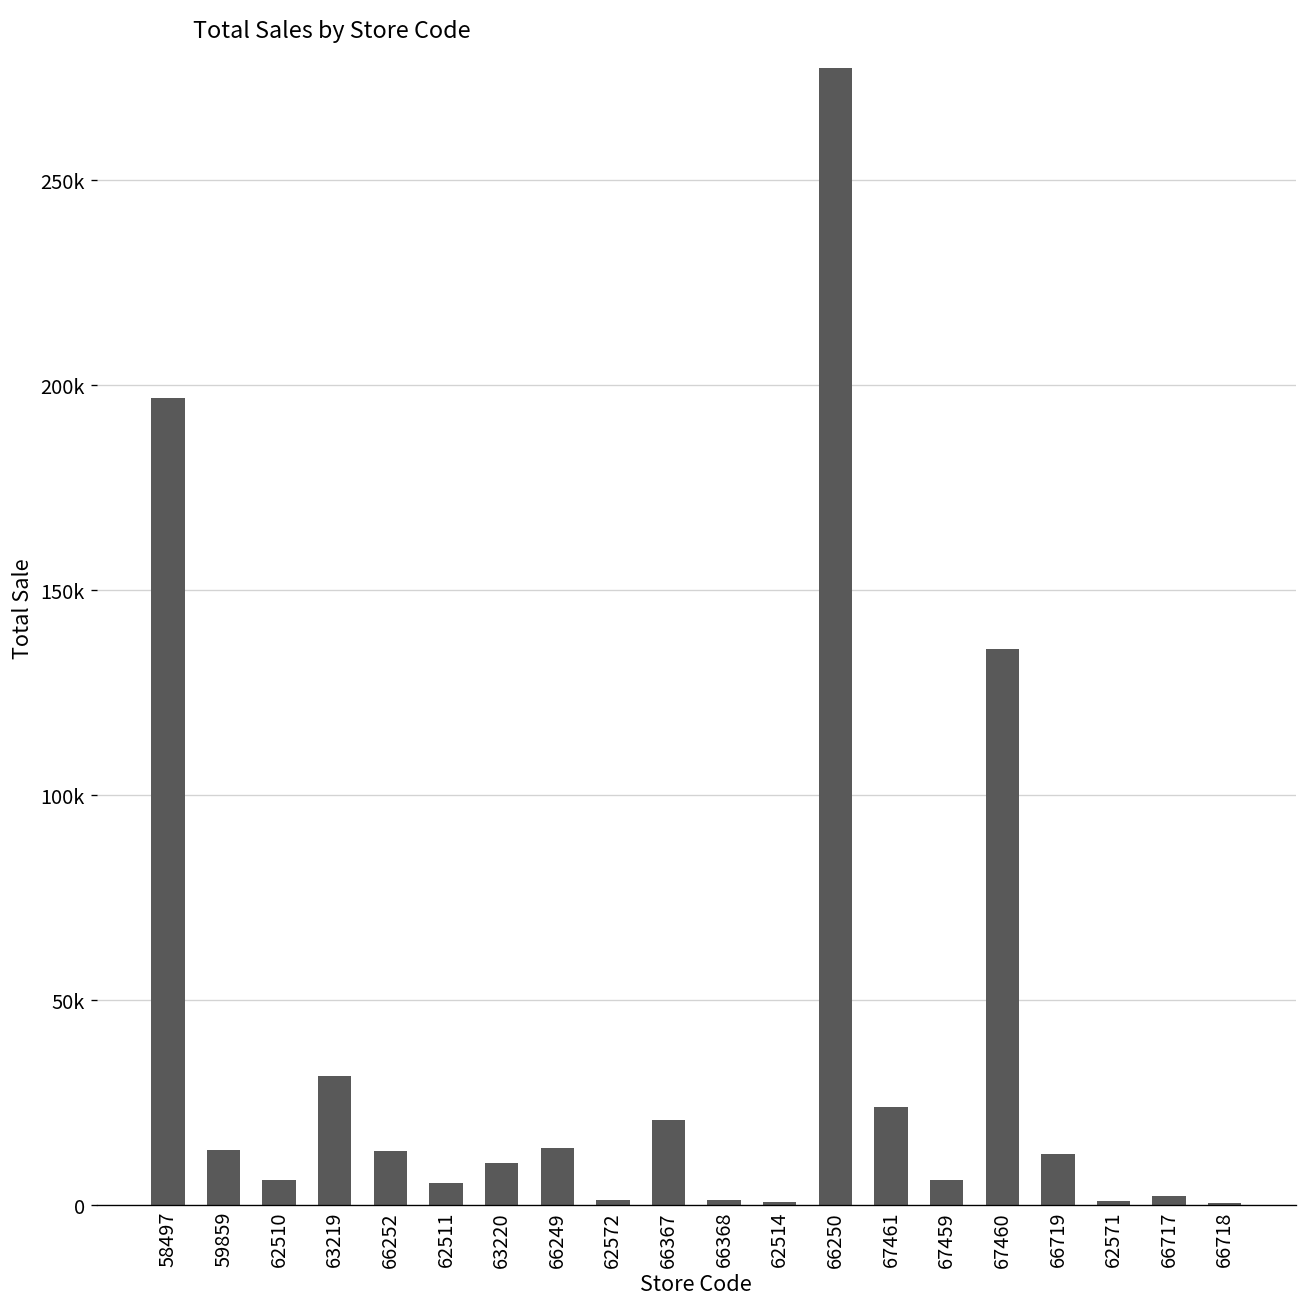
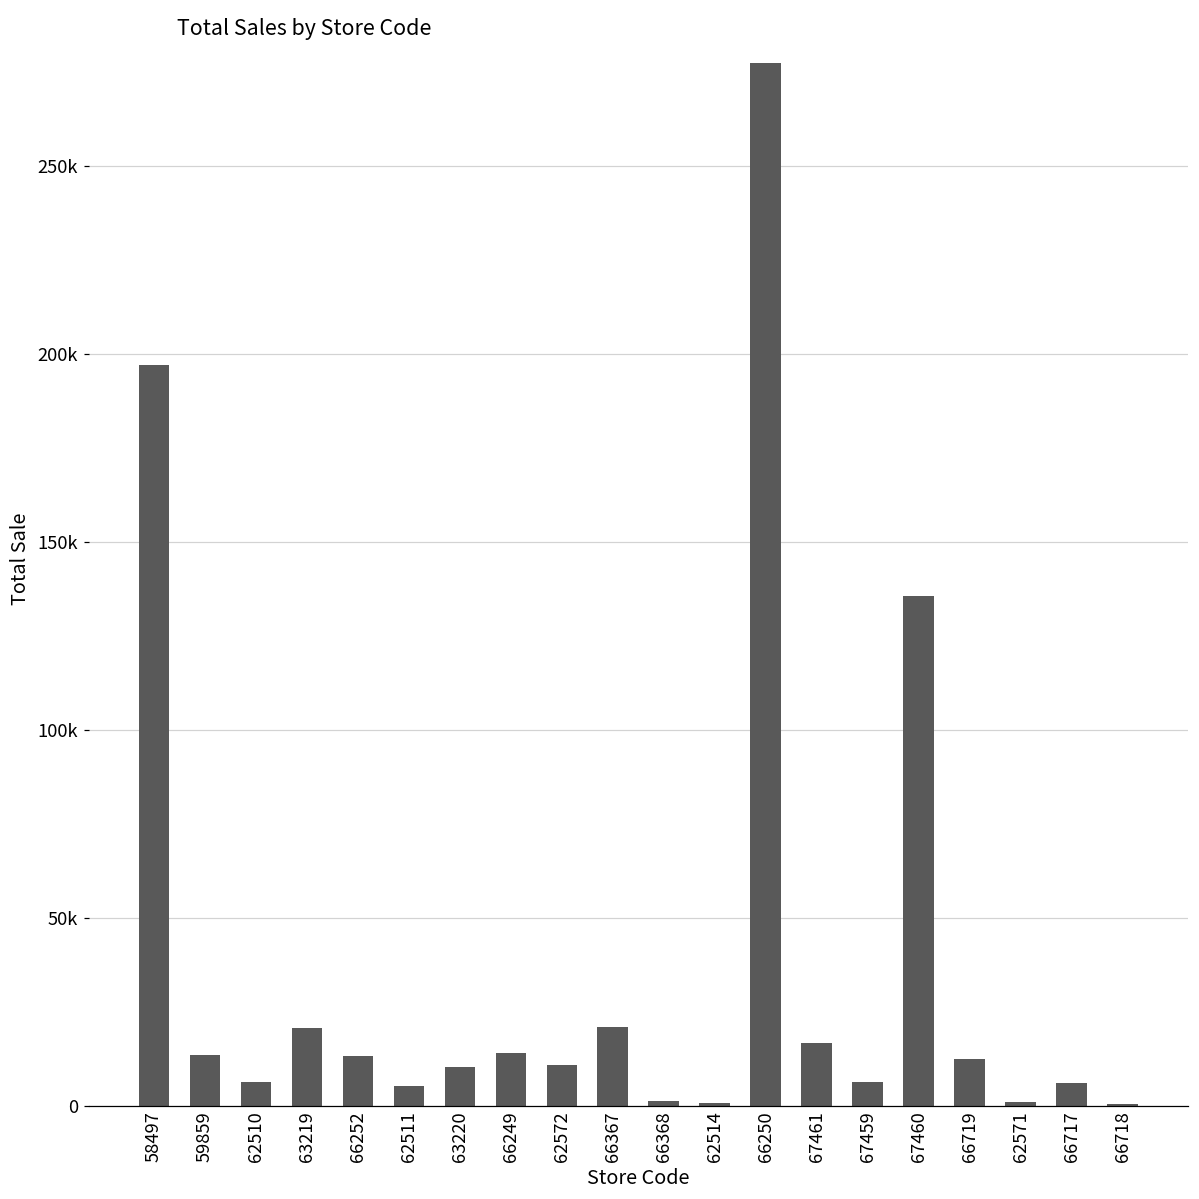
63219: 31000 -> 21000
62572: 1000 -> 11000
67461: 24000 -> 17000
66717: 2000 -> 6000
